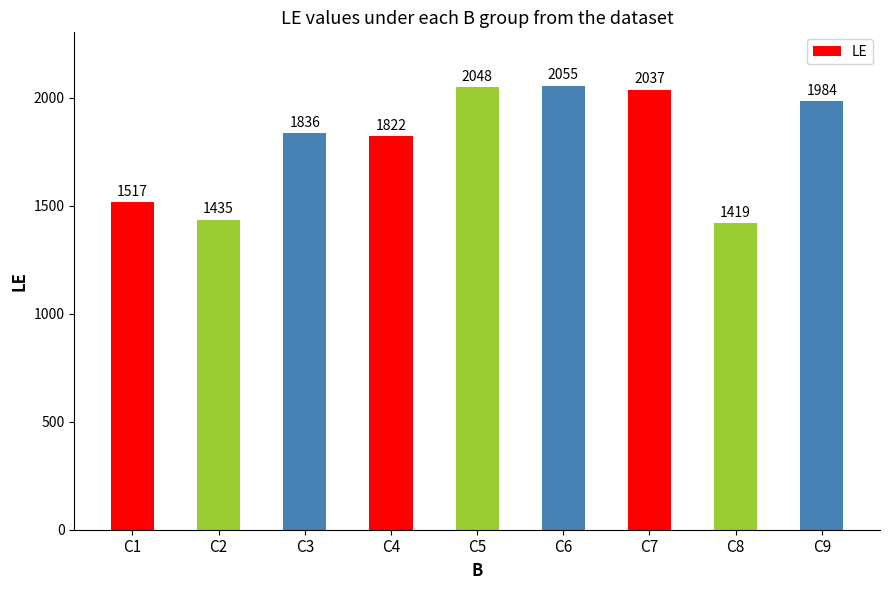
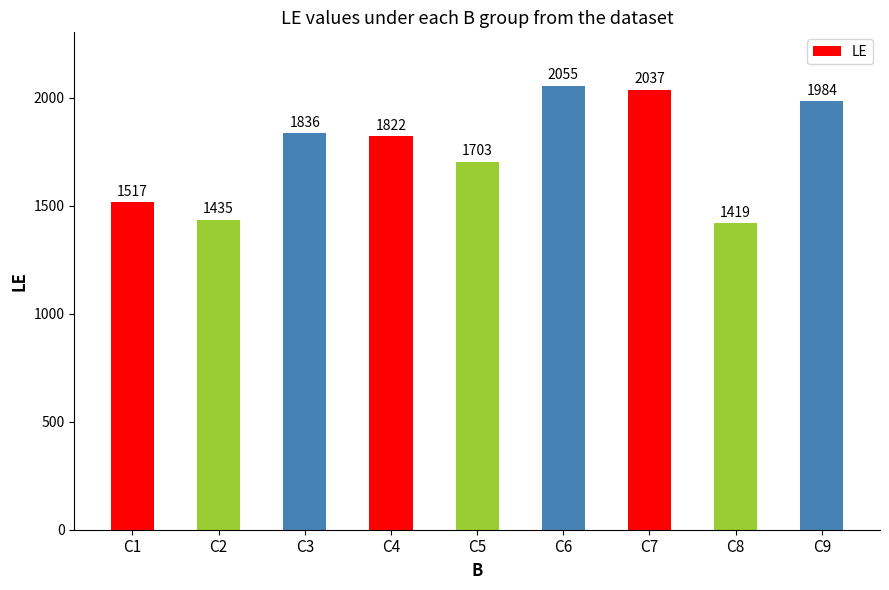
C5: 2048 -> 1703
